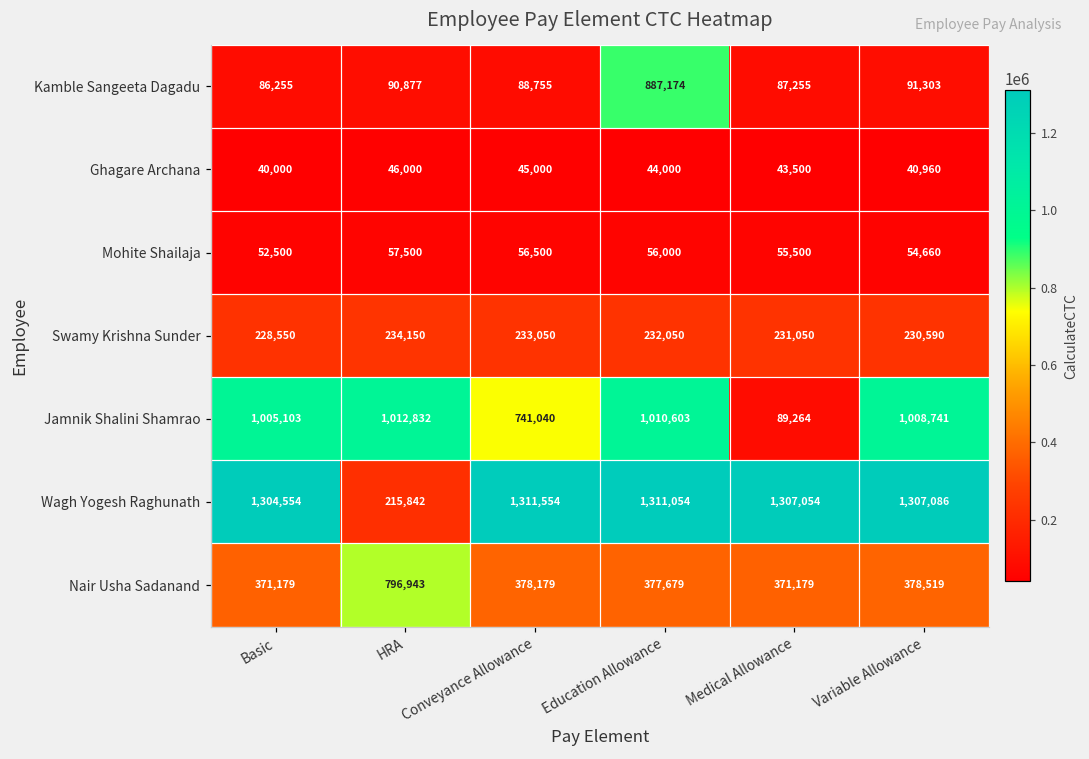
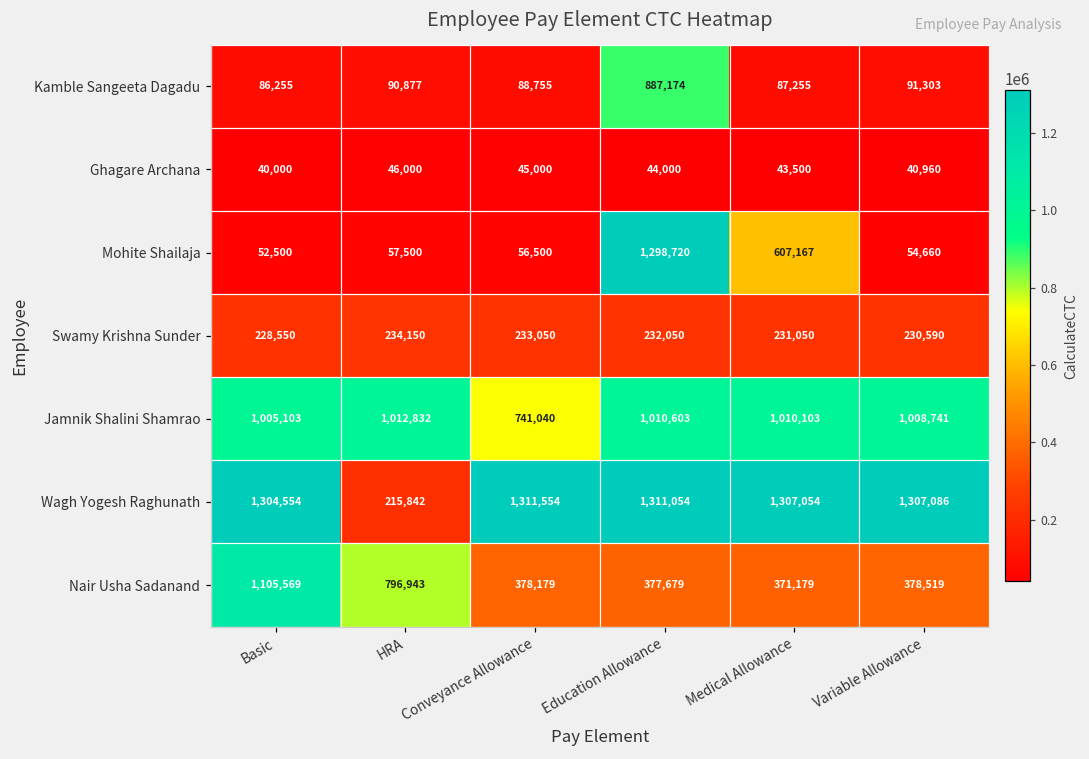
Mohite Shailaja, Education Allowance: 56,000 -> 1,298,720
Mohite Shailaja, Medical Allowance: 55,500 -> 607,167
Jamnik Shalini Shamrao, Medical Allowance: 89,264 -> 1,010,103
Nair Usha Sadanand, Basic: 371,179 -> 1,105,569
